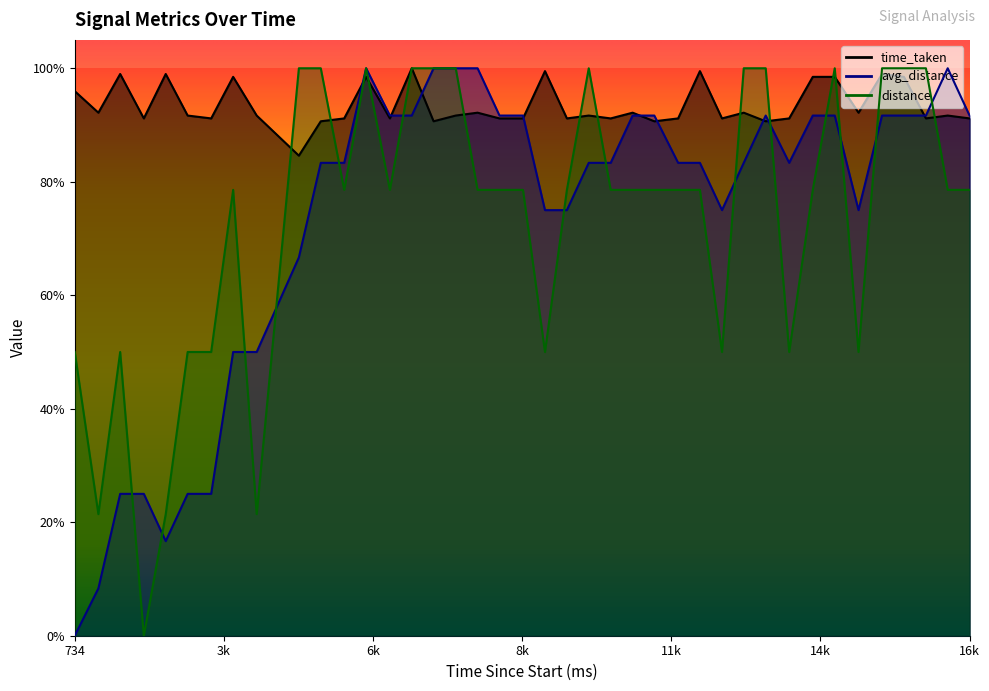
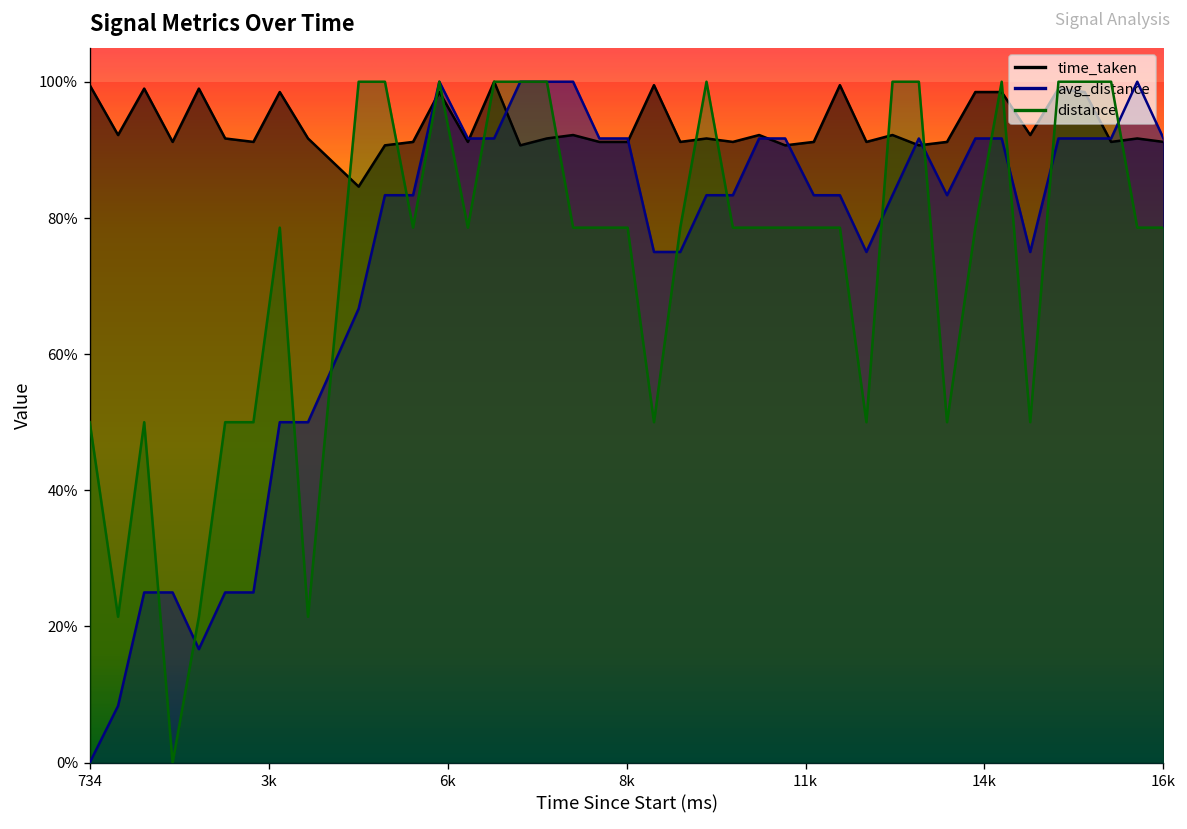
time_taken, 734: 96% -> 99%
